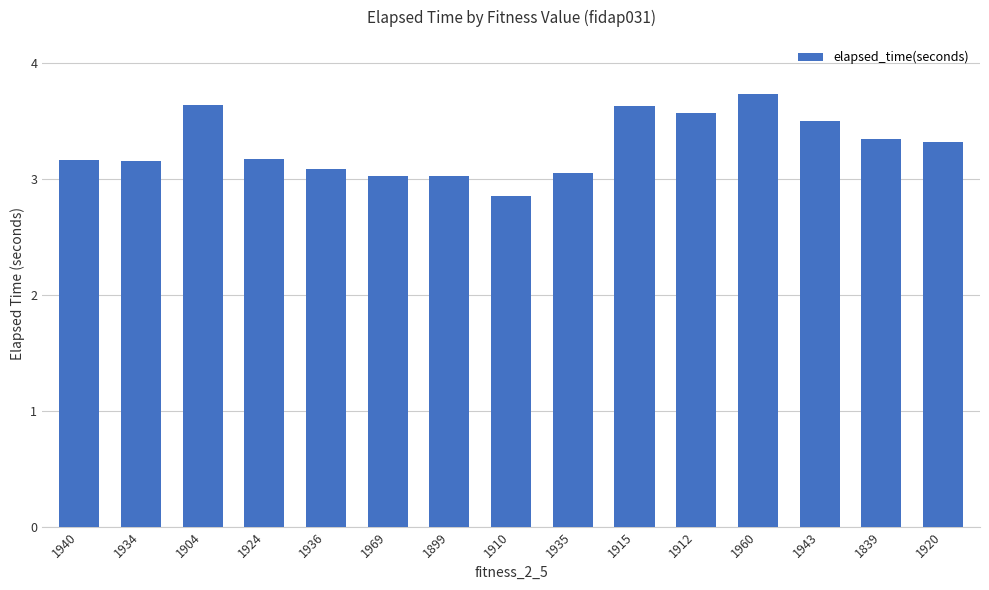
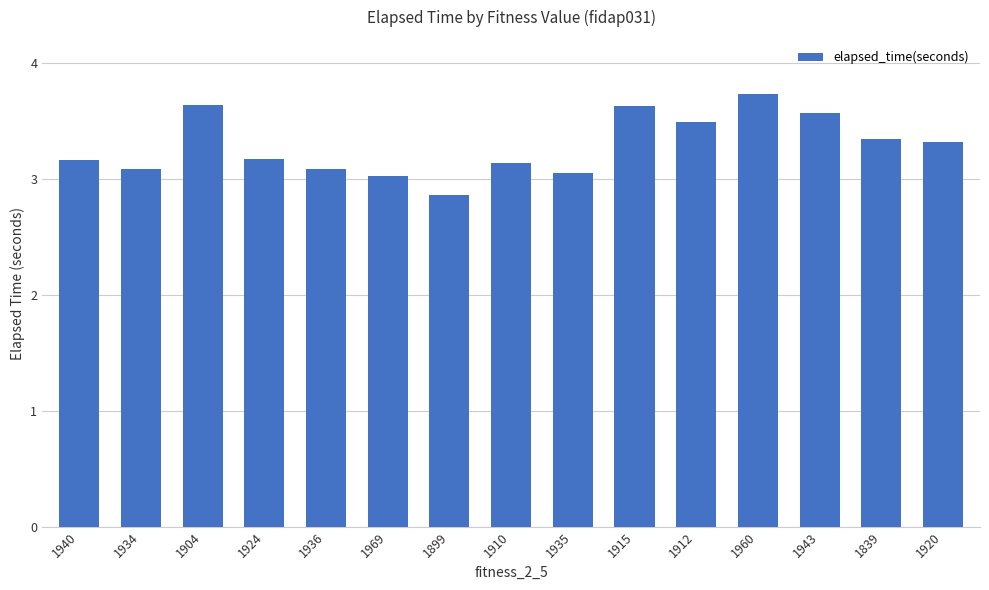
1934: 3.16 -> 3.08
1899: 3.03 -> 2.86
1910: 2.85 -> 3.14
1912: 3.57 -> 3.49
1943: 3.50 -> 3.57
